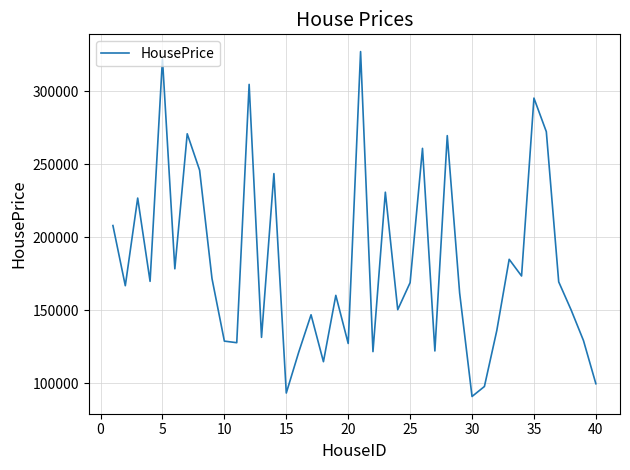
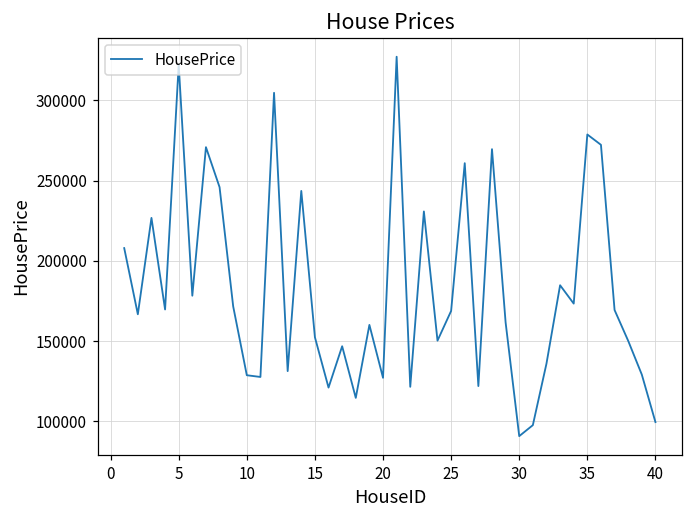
15: 93000 -> 152000
35: 295000 -> 279000
